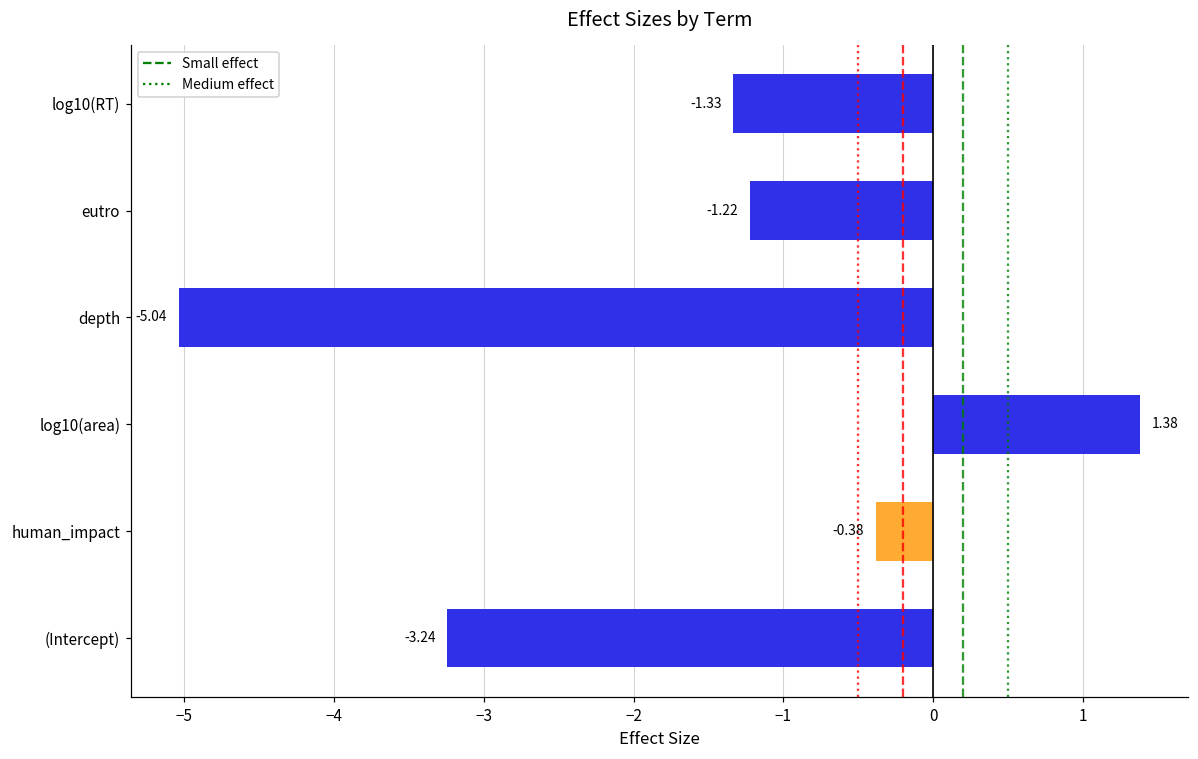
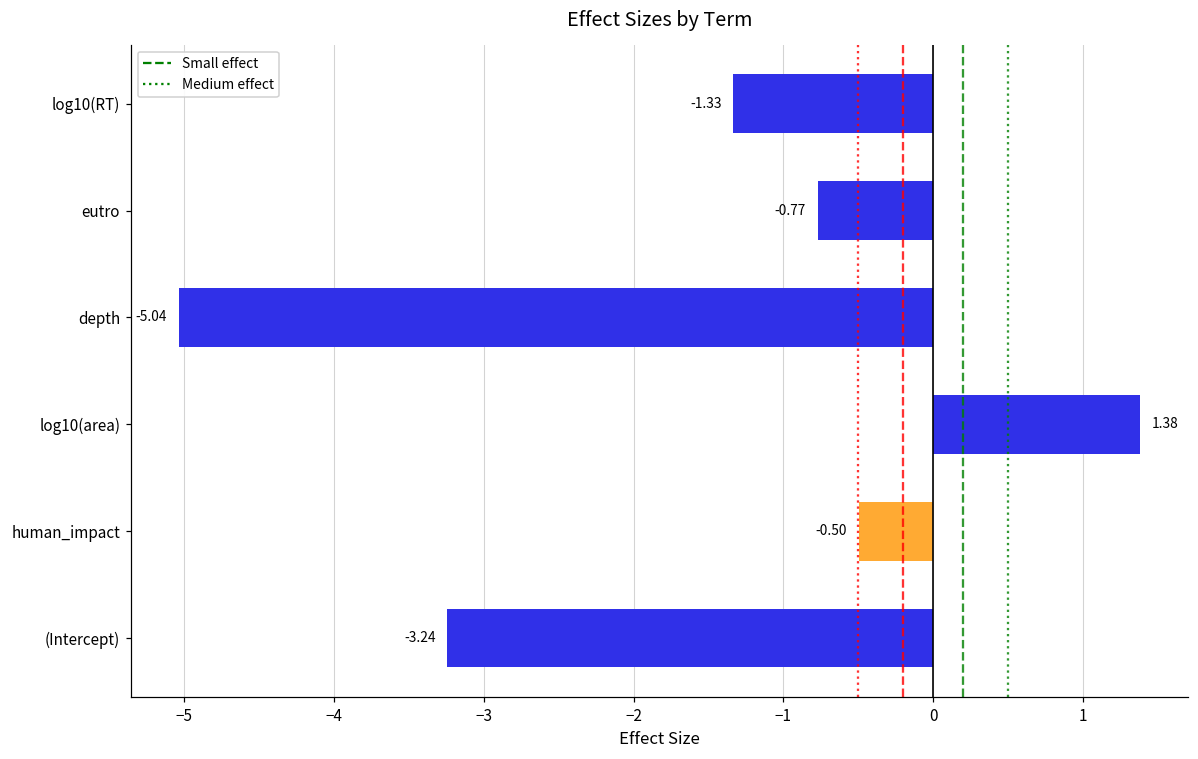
eutro: -1.22 -> -0.77
human_impact: -0.38 -> -0.50
